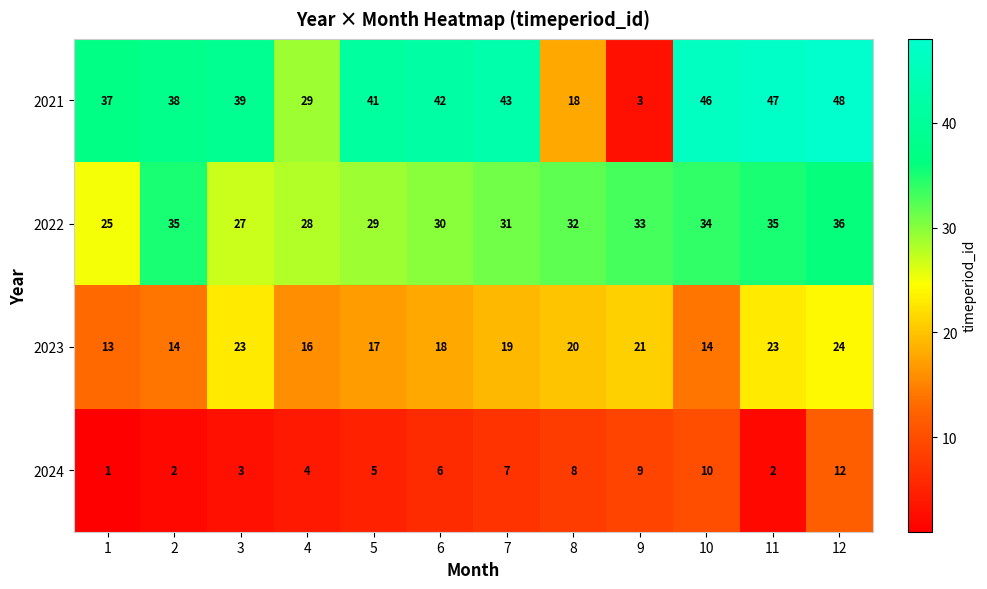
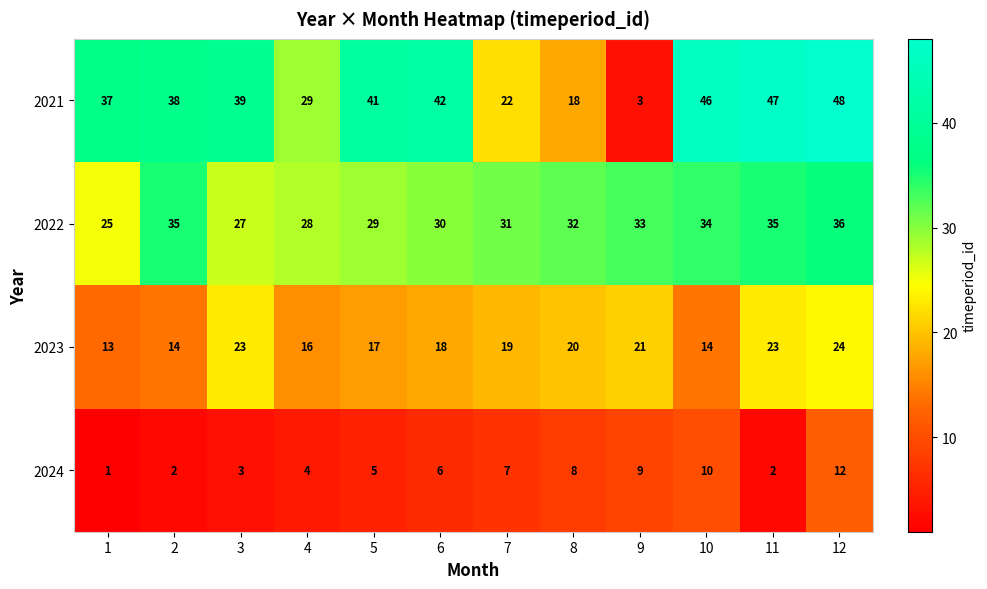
2021, 7: 43 -> 22
